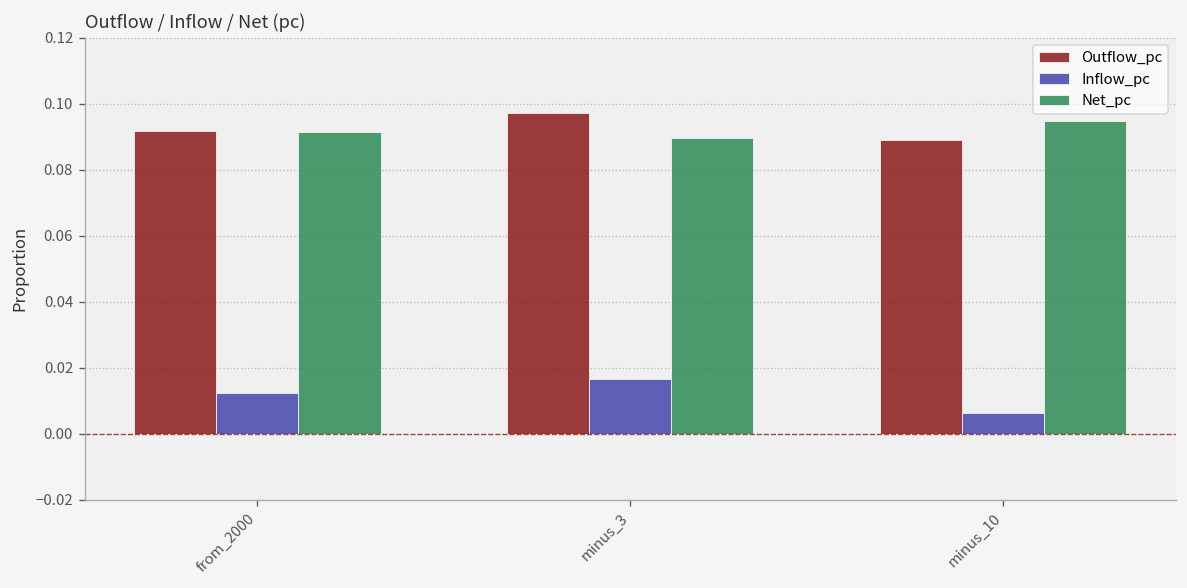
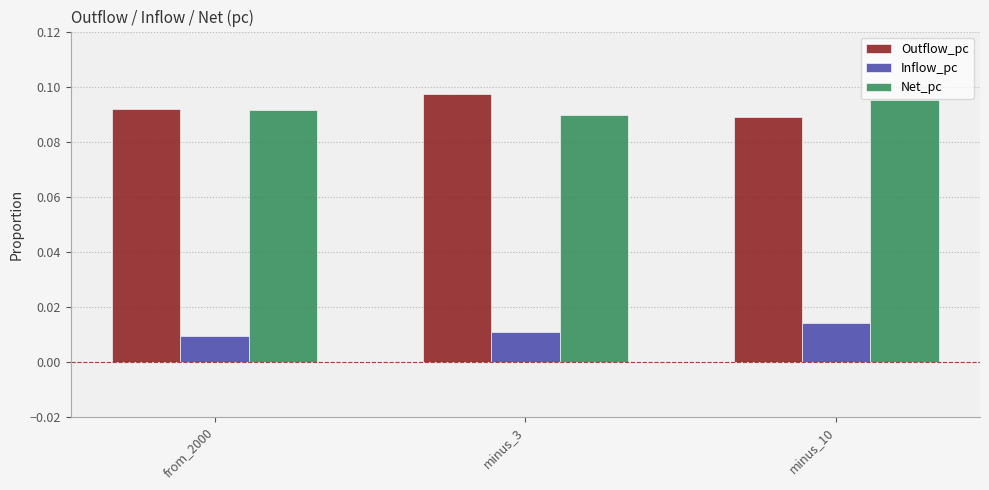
Inflow_pc, from_2000: 0.013 -> 0.009
Inflow_pc, minus_3: 0.016 -> 0.011
Inflow_pc, minus_10: 0.006 -> 0.014
